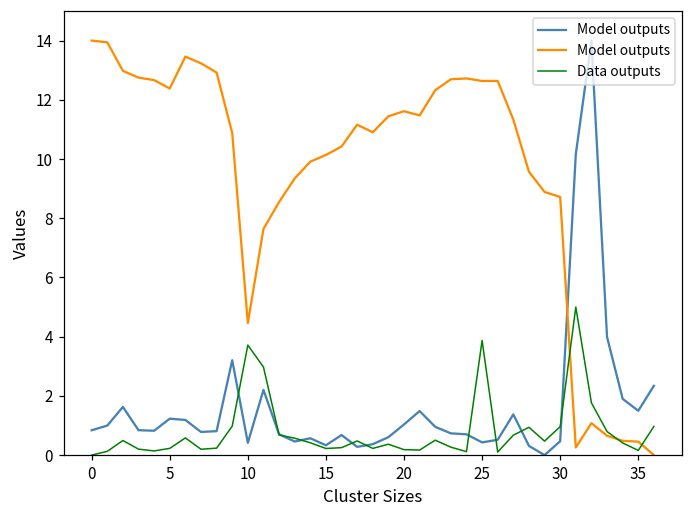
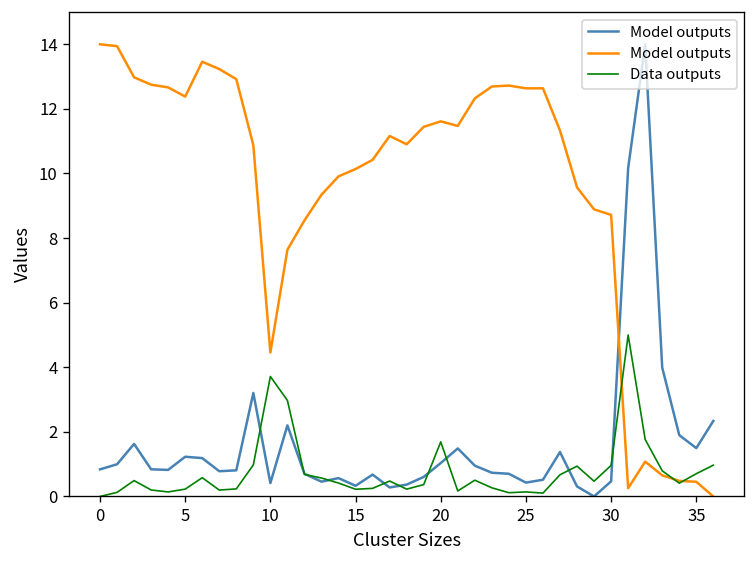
Data outputs, 20: 0.2 -> 1.7
Data outputs, 25: 3.9 -> 0.1
Data outputs, 35: 0.2 -> 0.7
